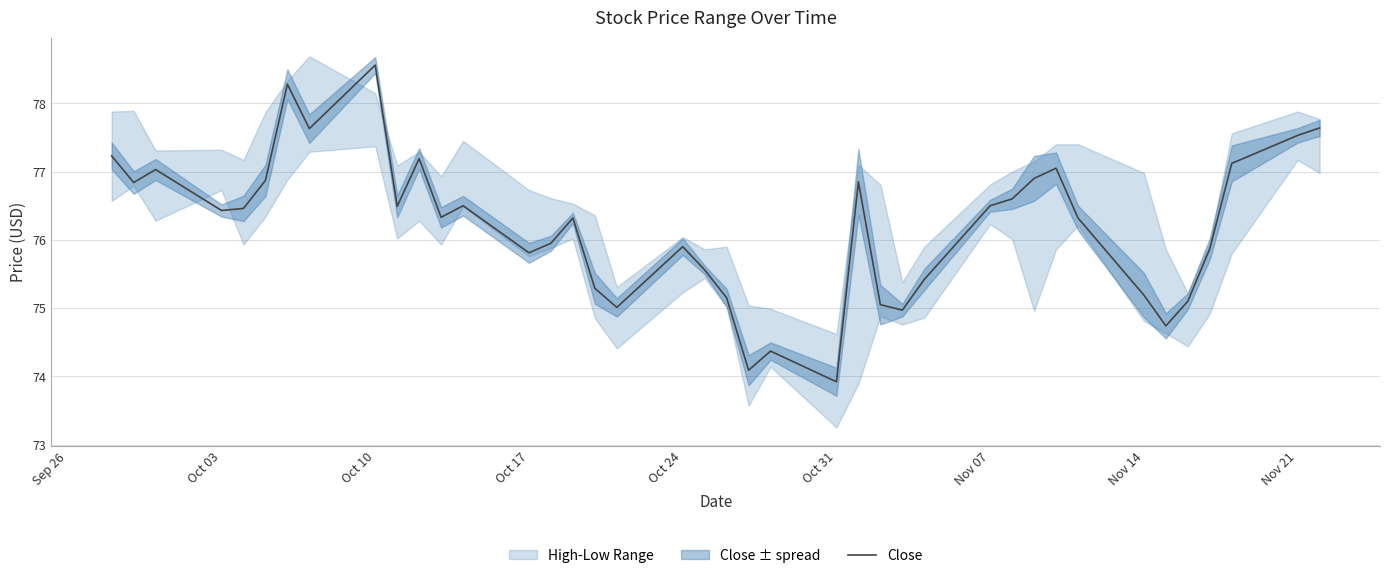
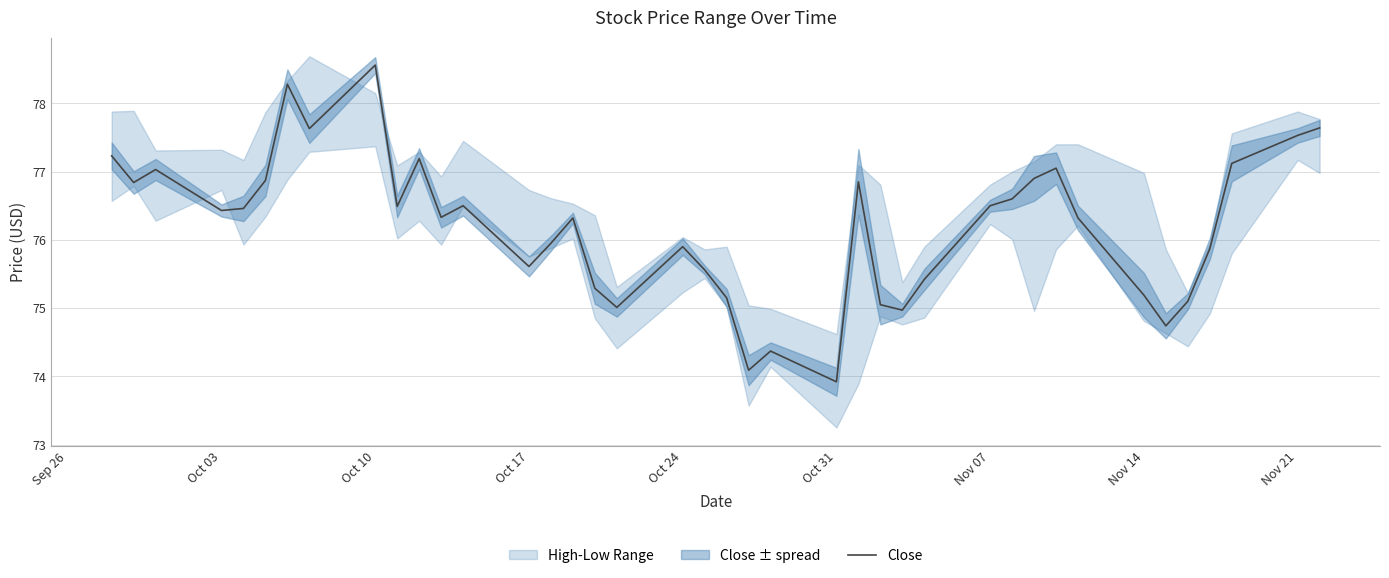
Close, Oct 17: 75.8 -> 75.6
